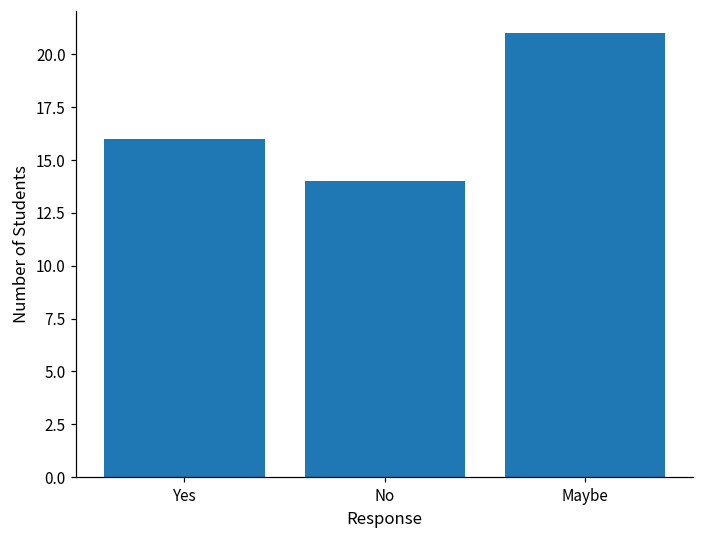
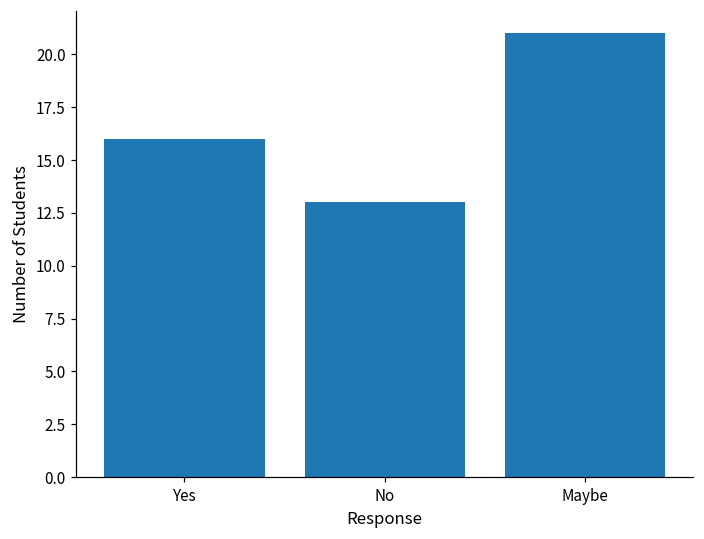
No: 14 -> 13
